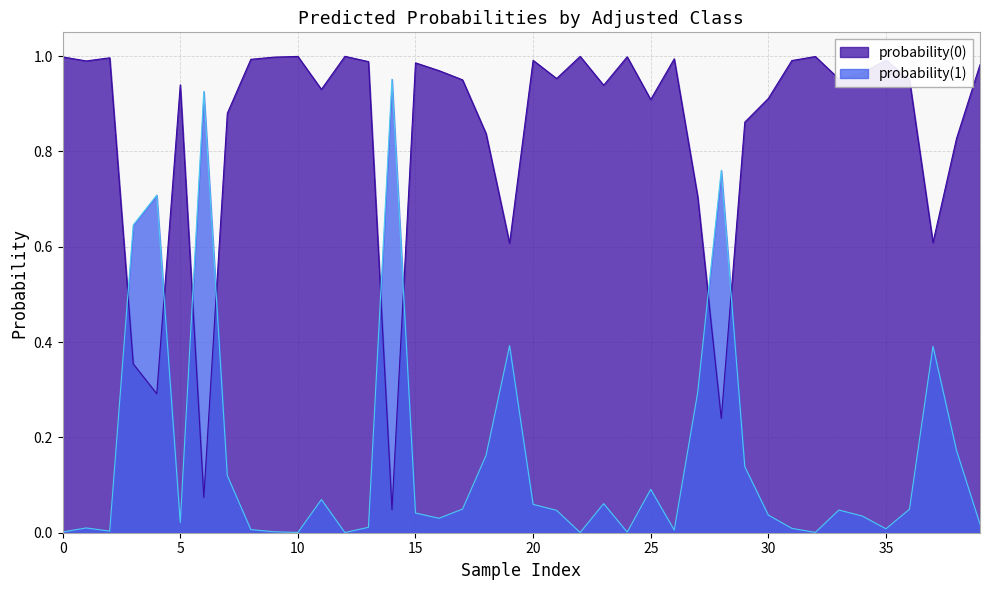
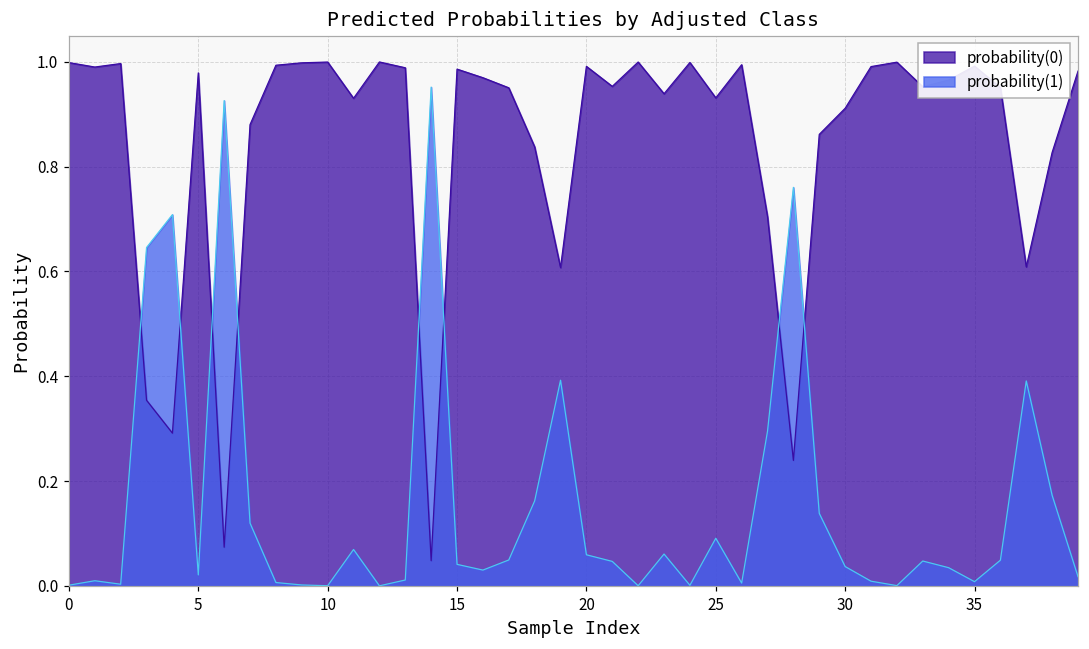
probability(0), 5: 0.94 -> 0.98
probability(0), 25: 0.91 -> 0.93
